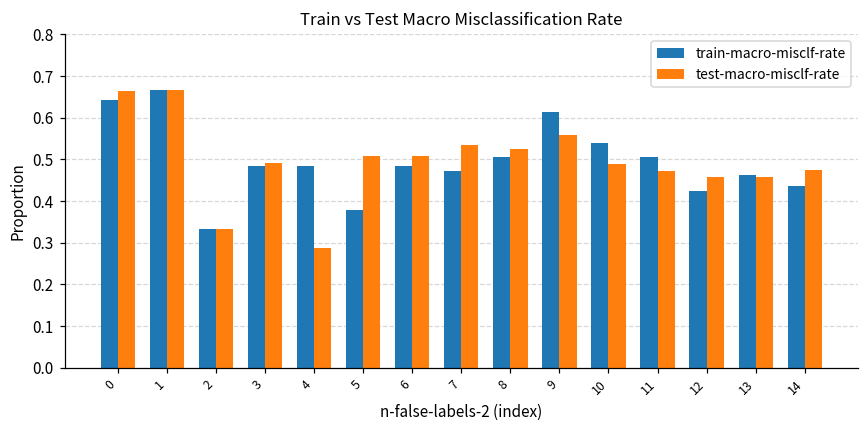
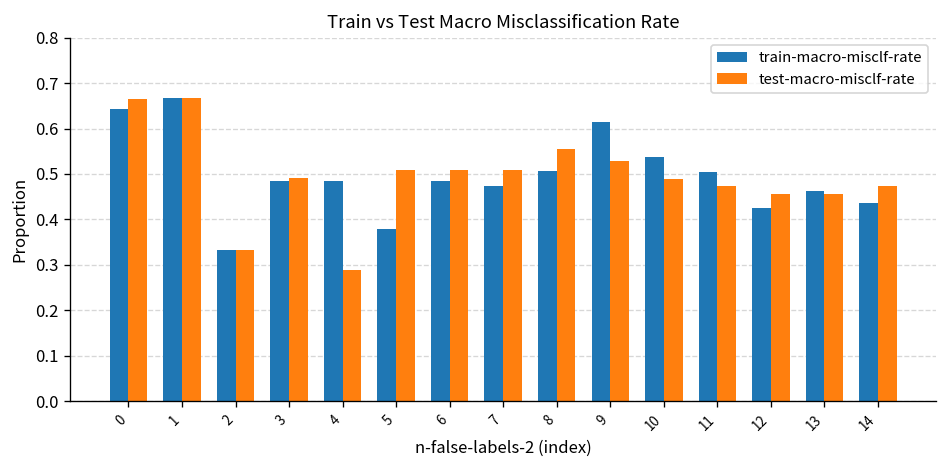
test-macro-misclf-rate, 7: 0.53 -> 0.51
test-macro-misclf-rate, 8: 0.52 -> 0.55
test-macro-misclf-rate, 9: 0.56 -> 0.53
